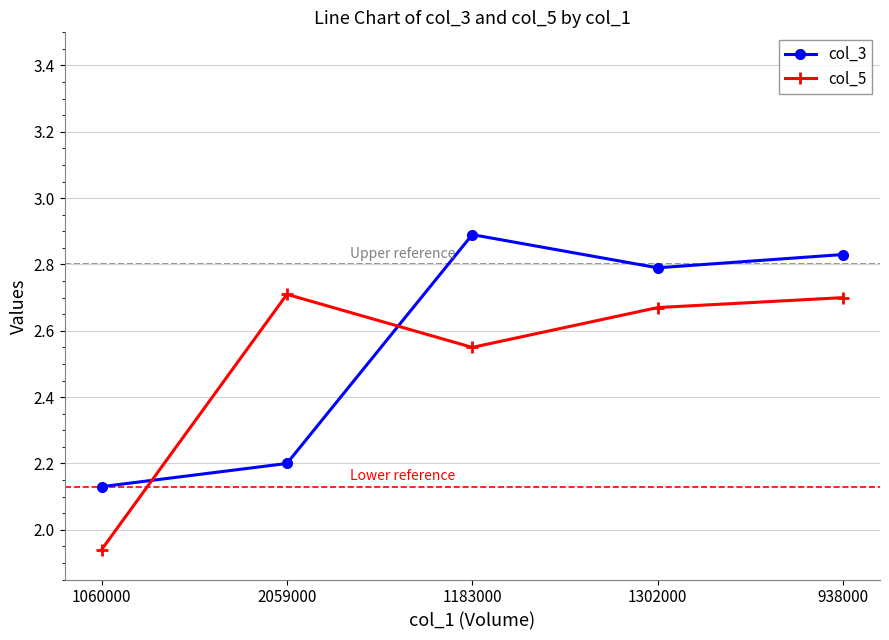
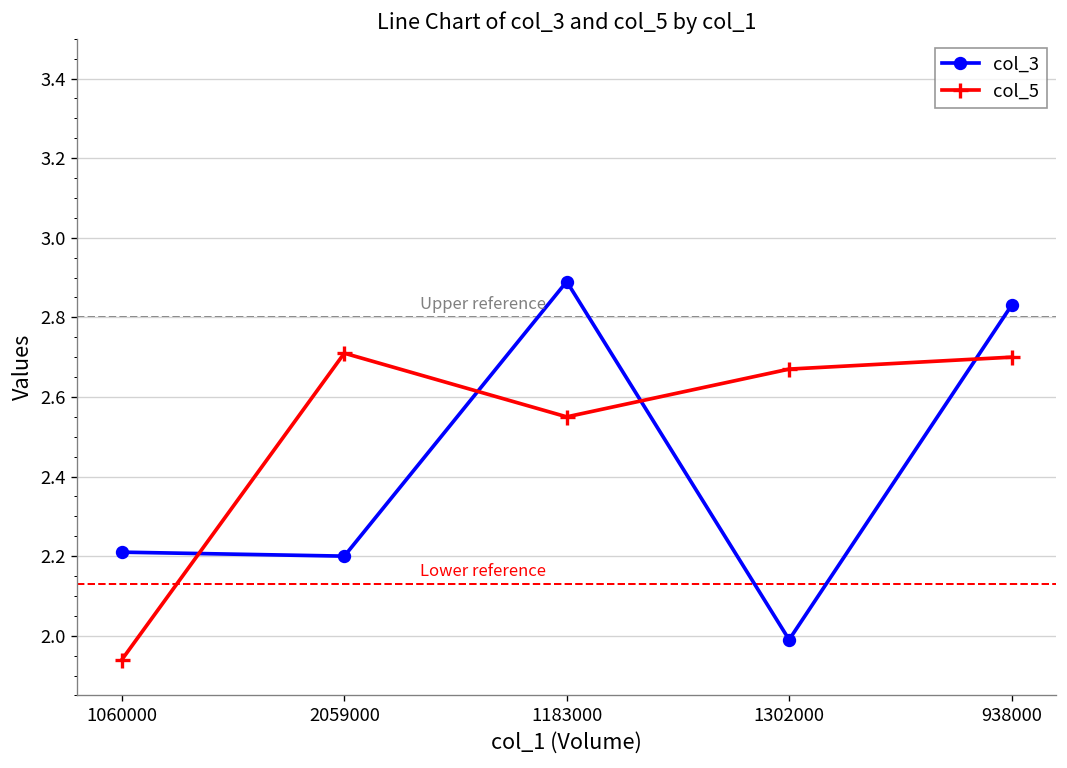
col_3, 1060000: 2.13 -> 2.21
col_3, 1302000: 2.79 -> 1.99
